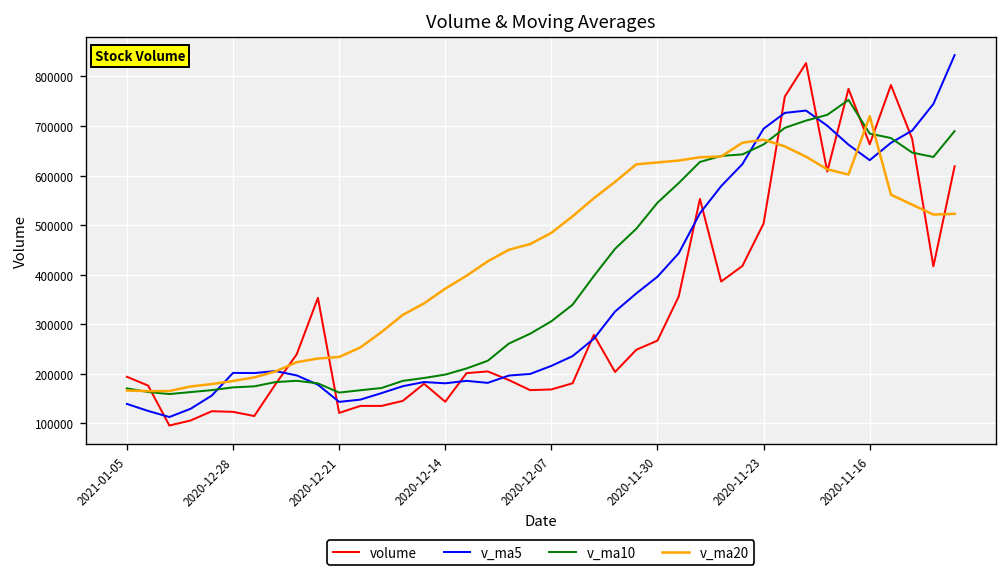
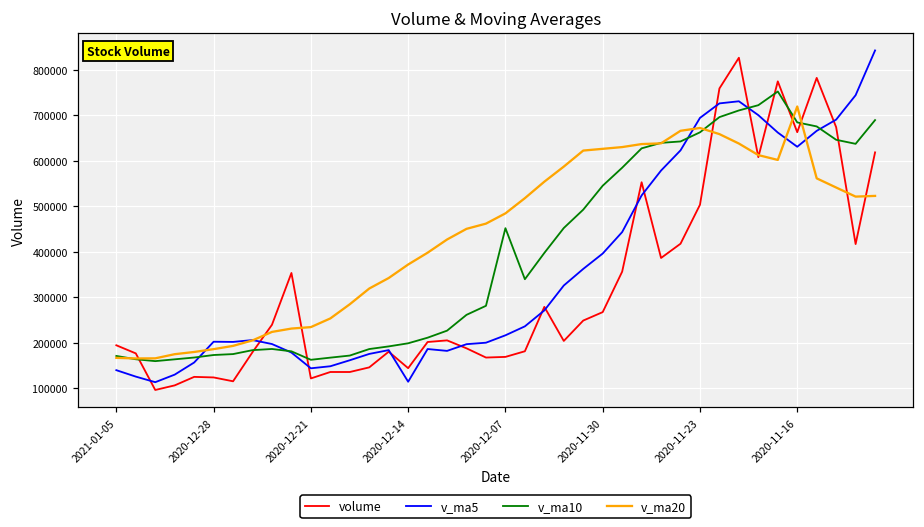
v_ma5, 2020-12-14: 180000 -> 110000
v_ma10, 2020-12-07: 310000 -> 450000
